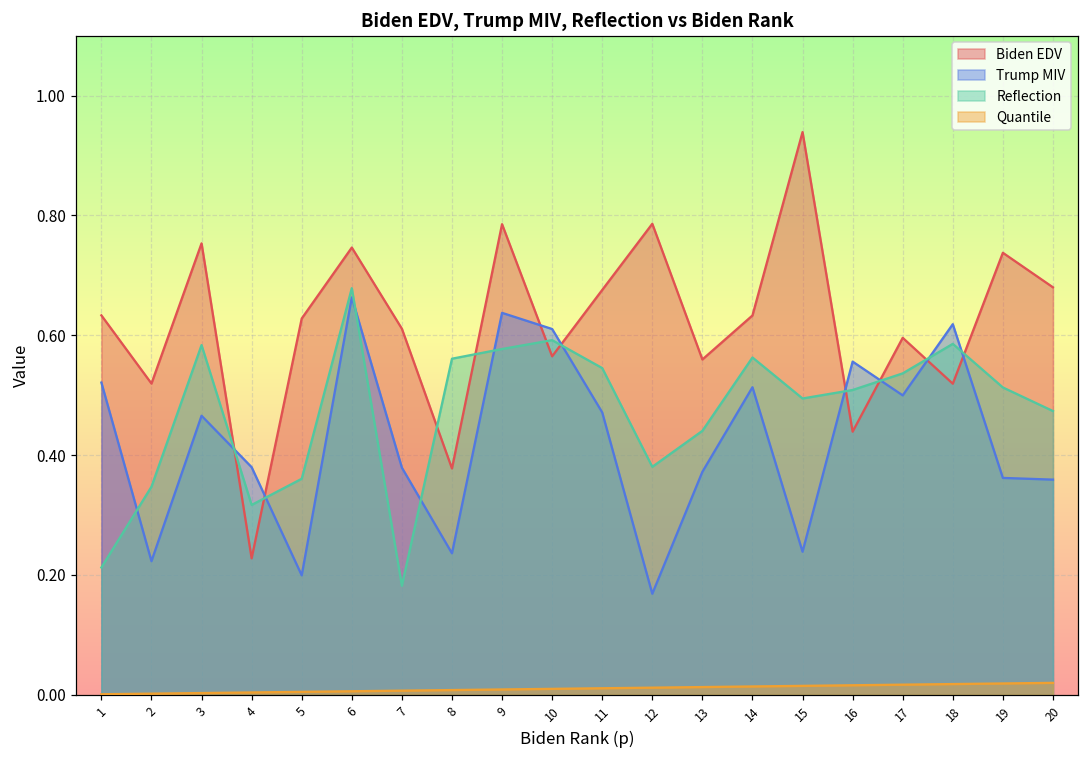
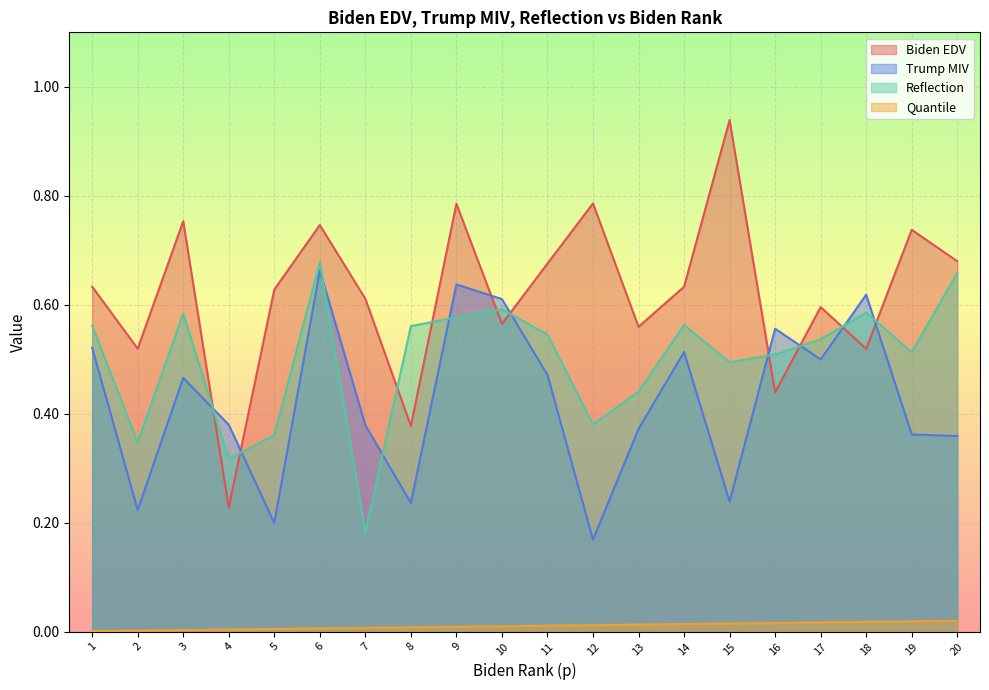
Reflection, 1: 0.21 -> 0.56
Reflection, 20: 0.47 -> 0.66
